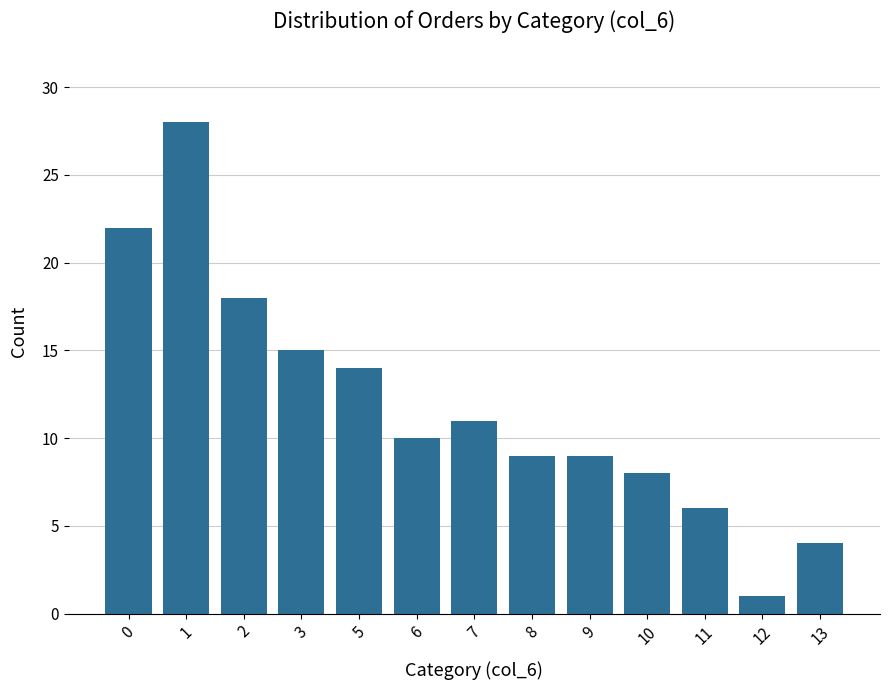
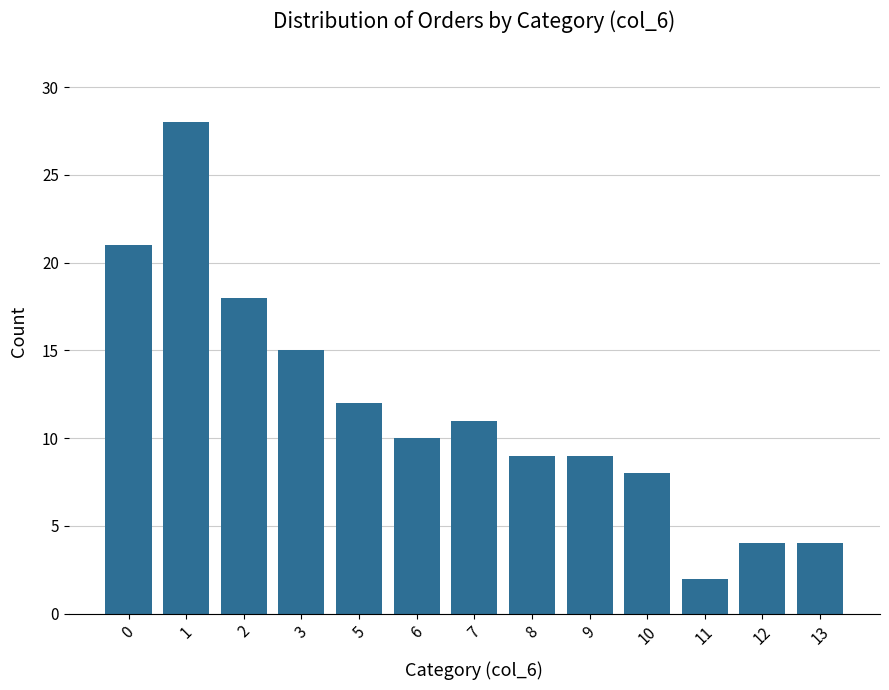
0: 22 -> 21
5: 14 -> 12
11: 6 -> 2
12: 1 -> 4
